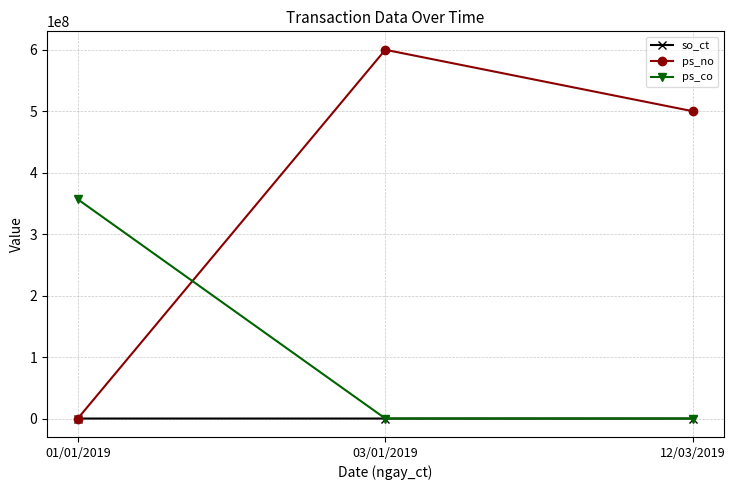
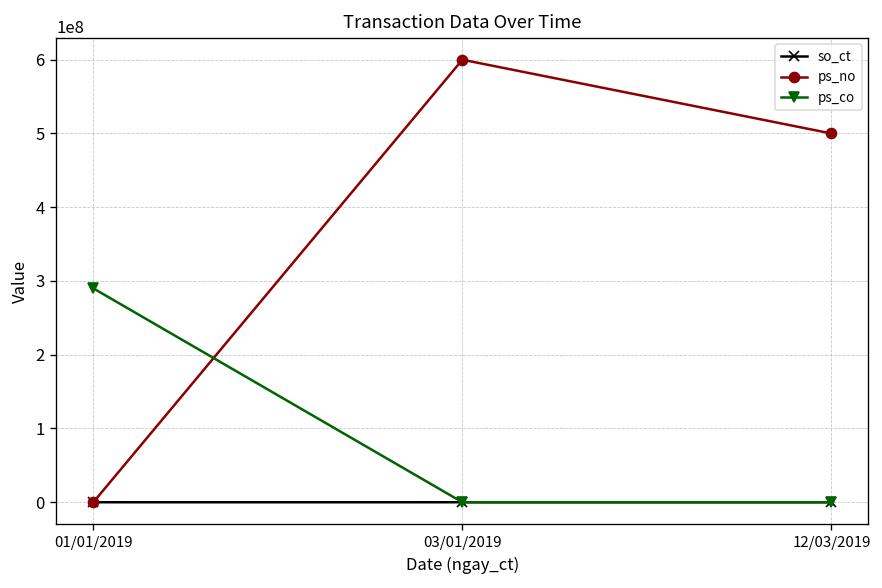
ps_co, 01/01/2019: 360000000 -> 290000000
